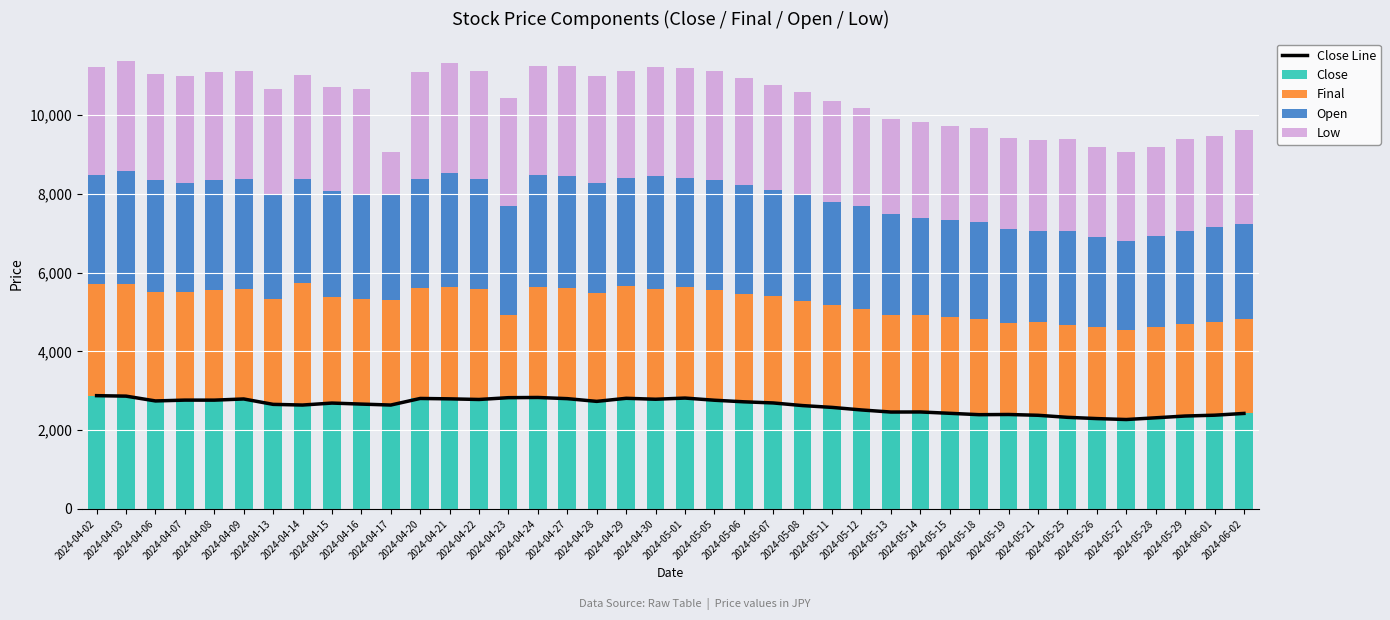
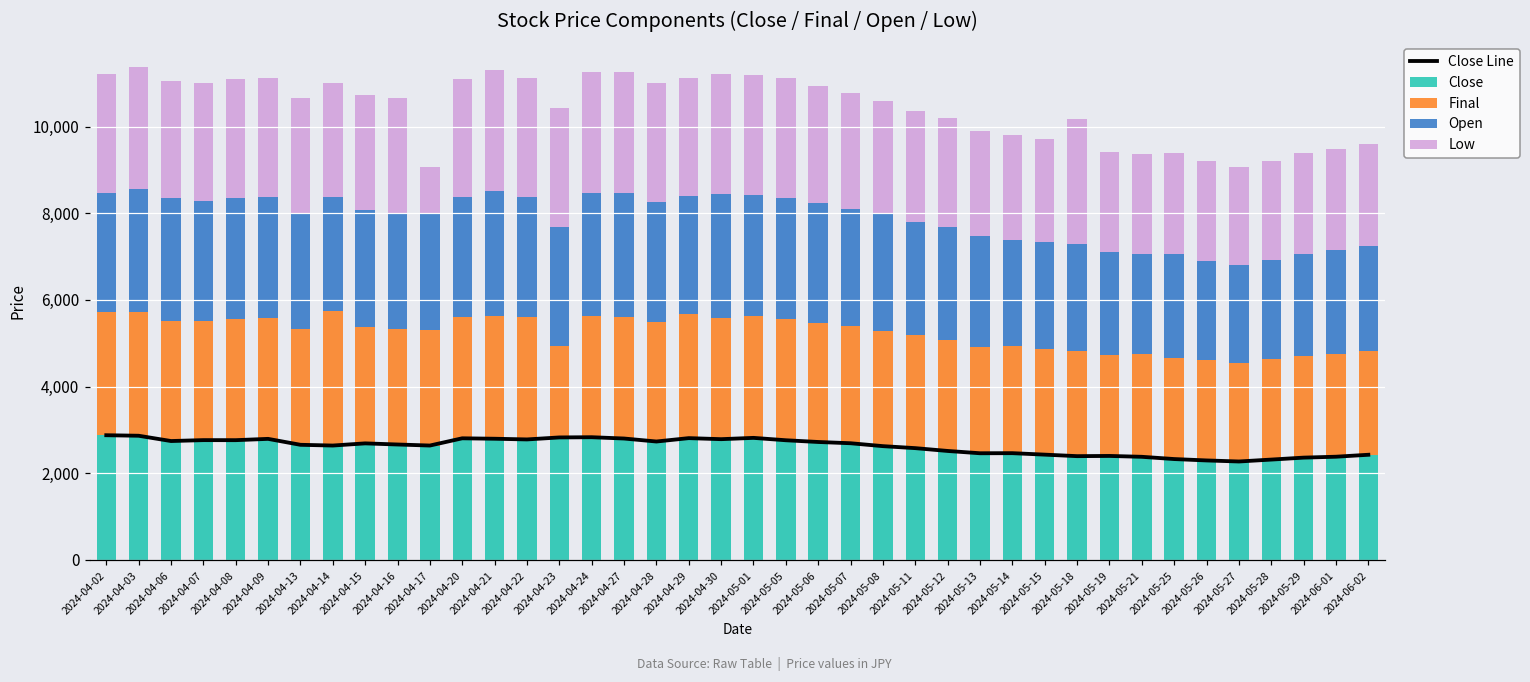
Low, 2024-05-18: 2,400 -> 2,900
